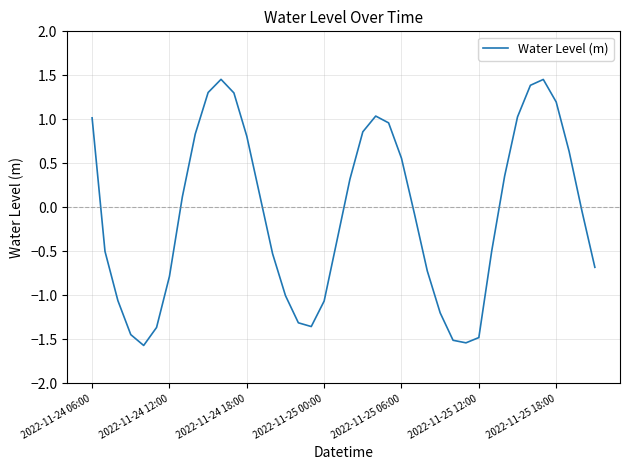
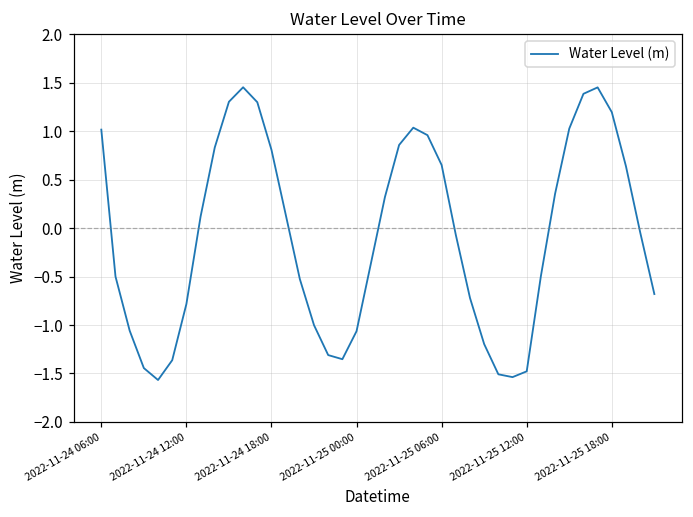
2022-11-25 06:00: 0.6 -> 0.7
